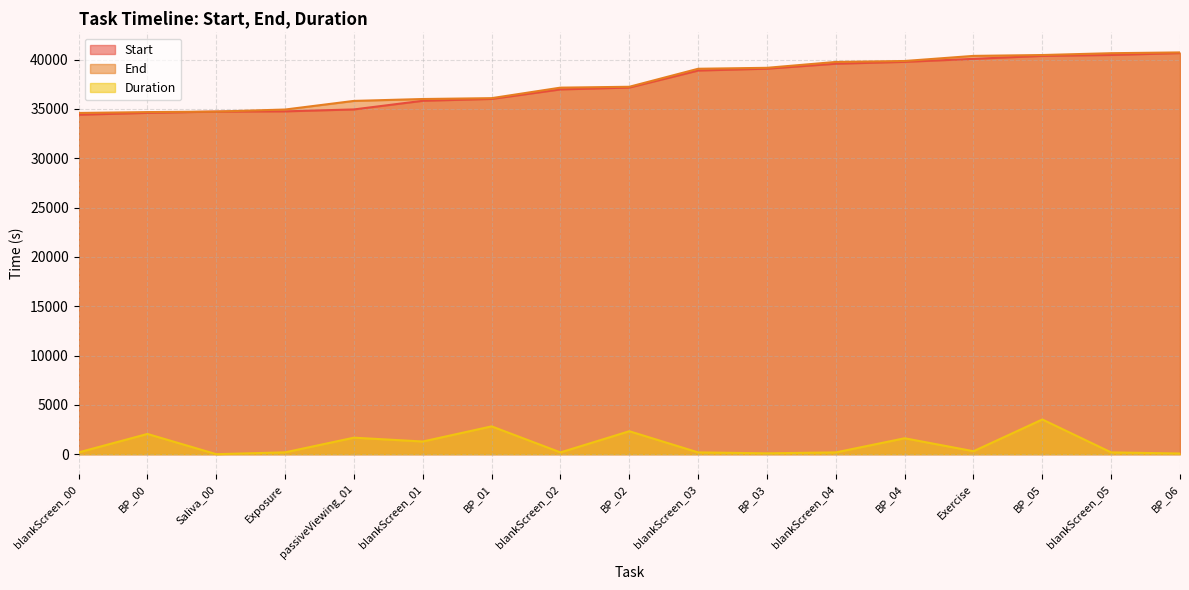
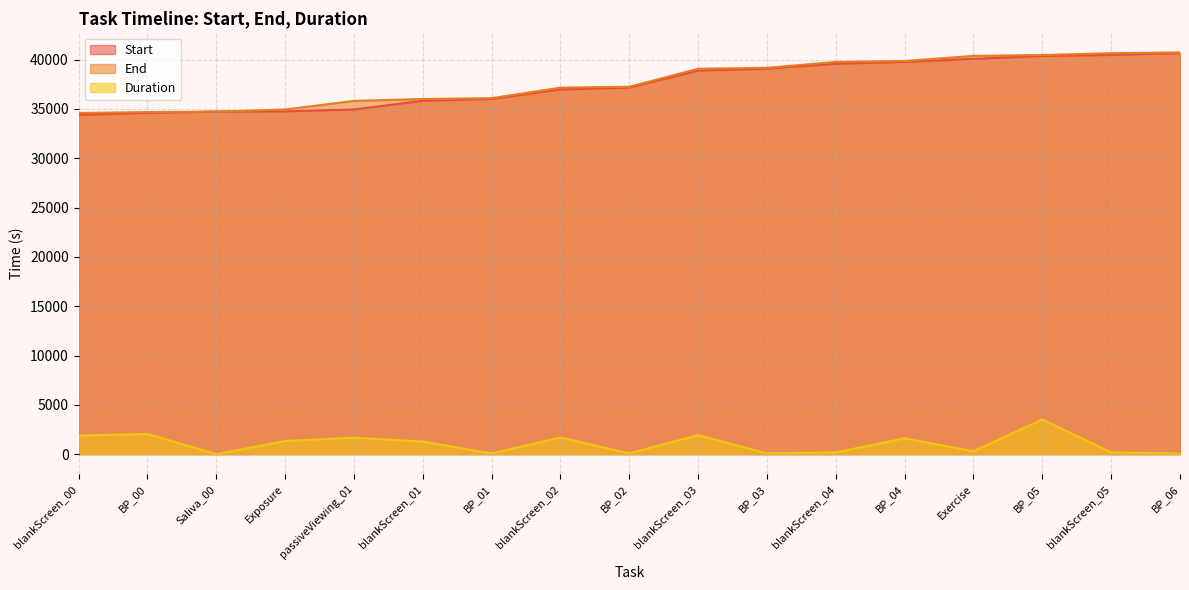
Duration, blankScreen_00: 0 -> 2000
Duration, Exposure: 0 -> 1000
Duration, BP_01: 3000 -> 0
Duration, blankScreen_02: 0 -> 2000
Duration, BP_02: 2000 -> 0
Duration, blankScreen_03: 0 -> 2000
